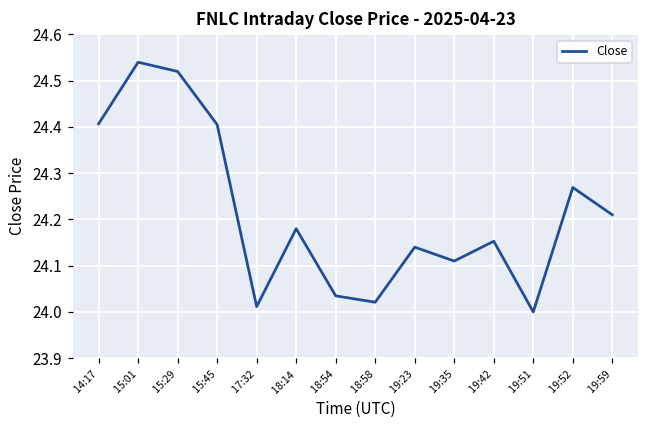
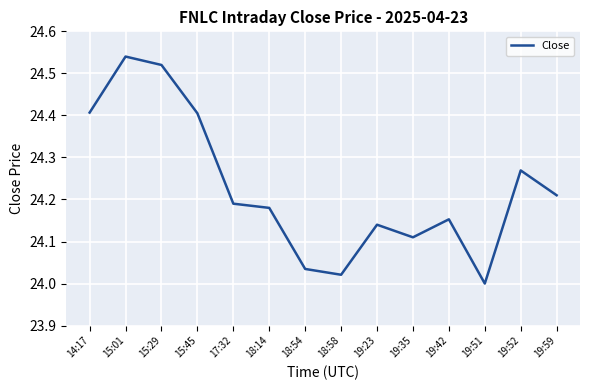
17:32: 24.01 -> 24.19
